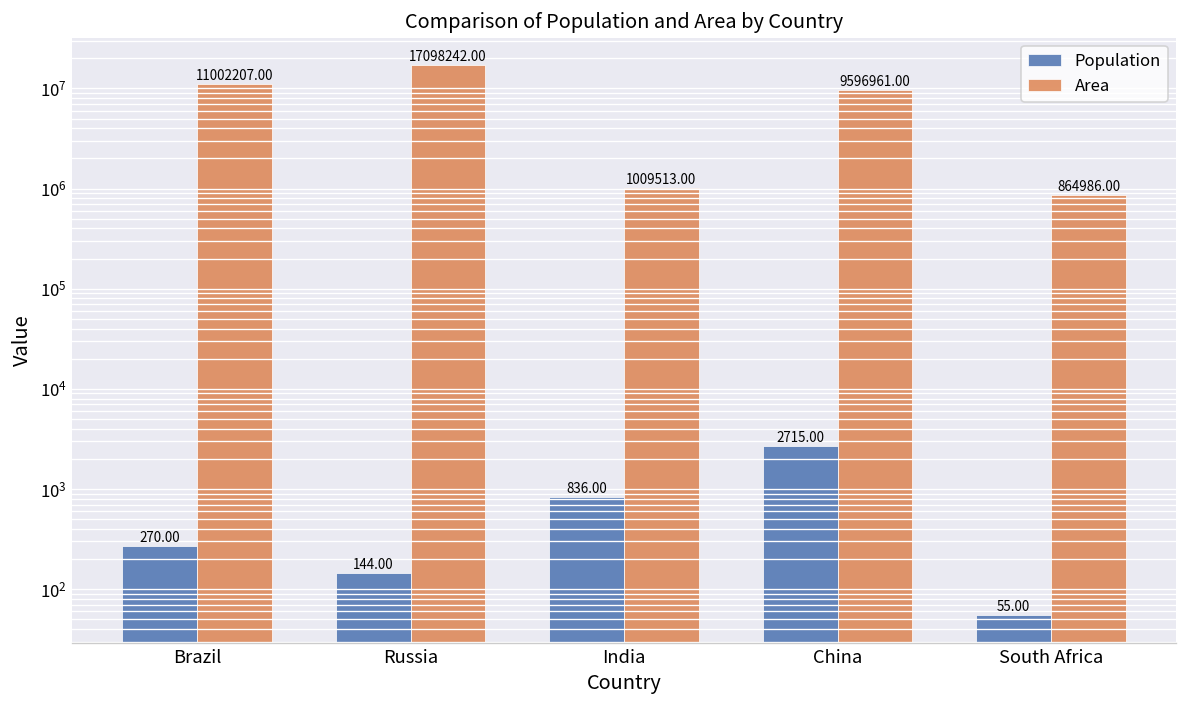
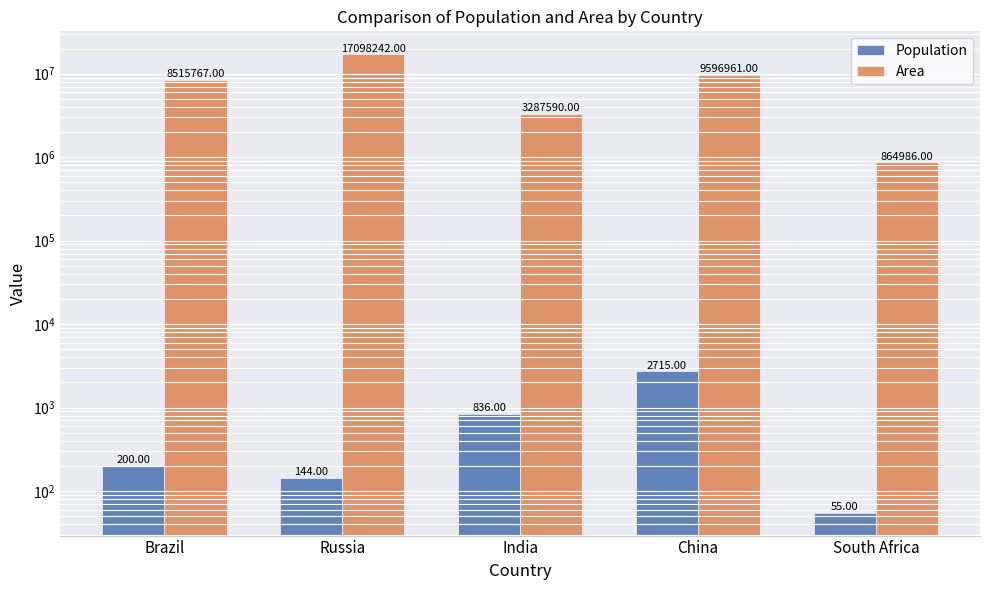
Population, Brazil: 270.00 -> 200.00
Area, Brazil: 11002207.00 -> 8515767.00
Area, India: 1009513.00 -> 3287590.00
